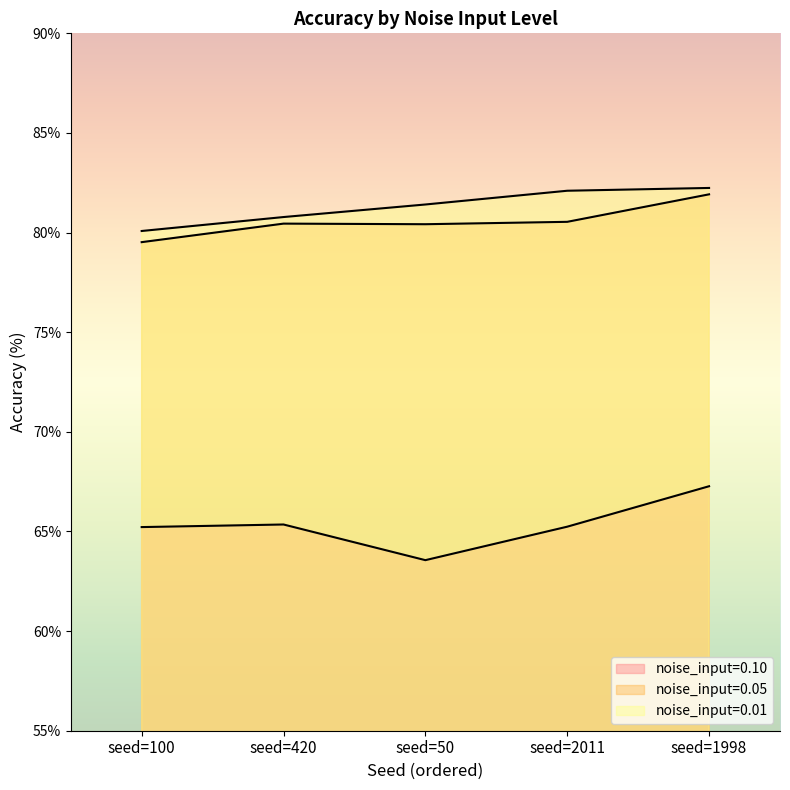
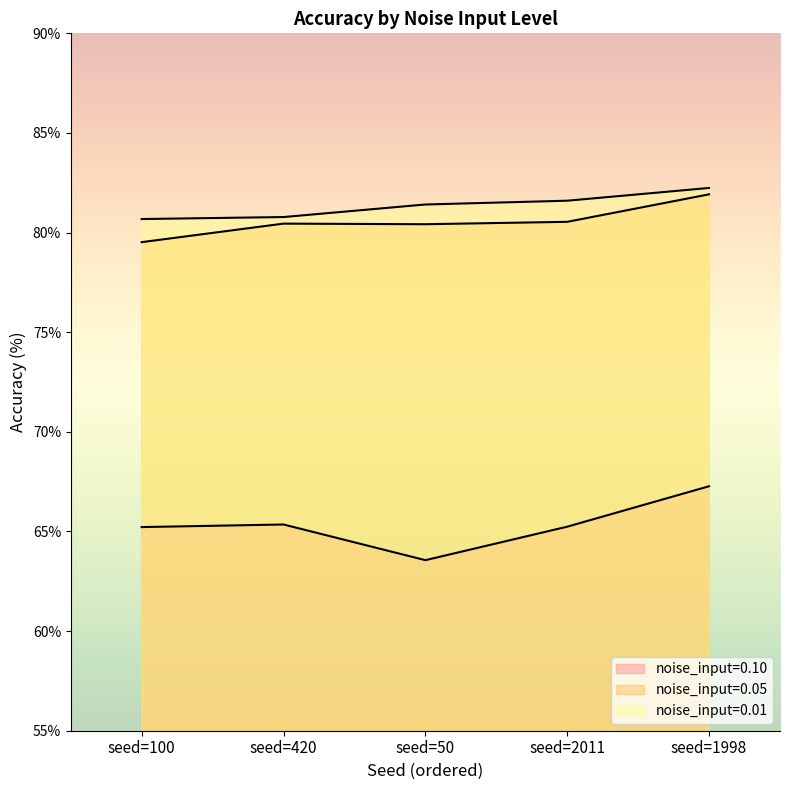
noise_input=0.01, seed=100: 80.1% -> 80.7%
noise_input=0.01, seed=2011: 82.1% -> 81.6%
